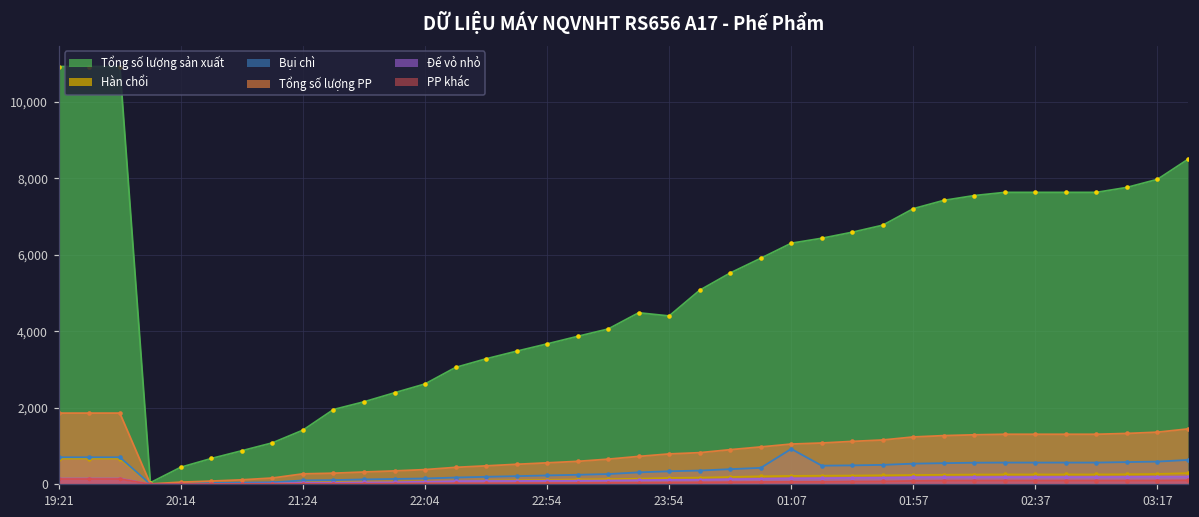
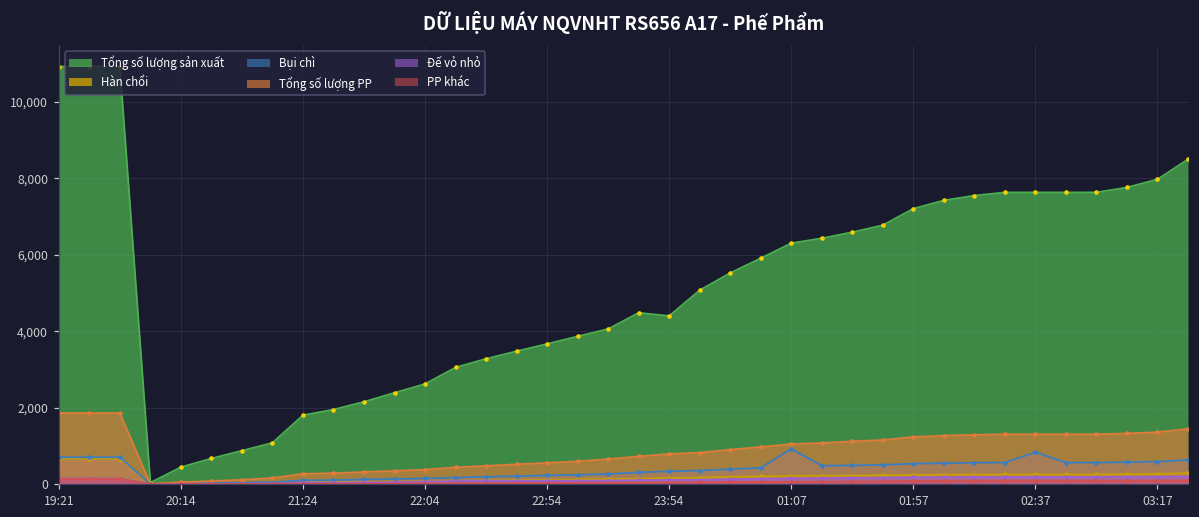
Tổng số lượng sản xuất, 21:24: 1,400 -> 1,800
Bụi chì, 02:37: 600 -> 800
